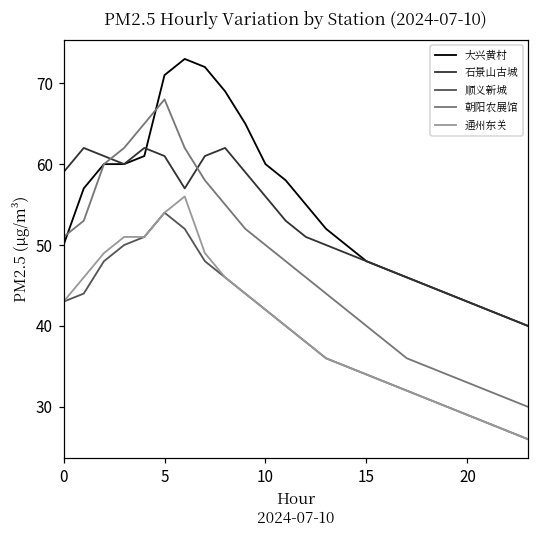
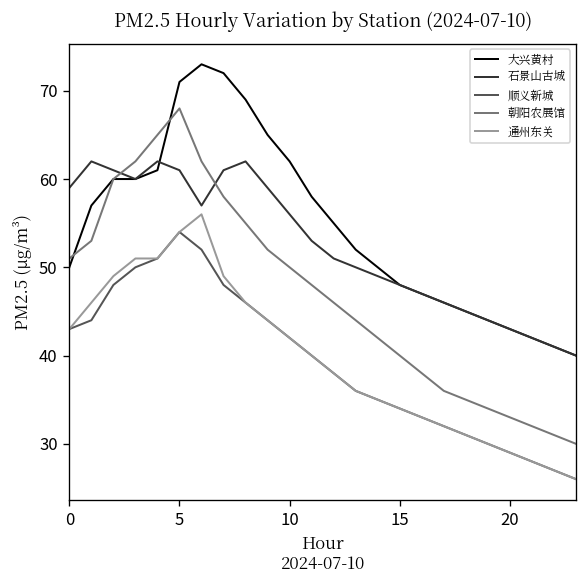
大兴黄村, 10: 60 -> 62
